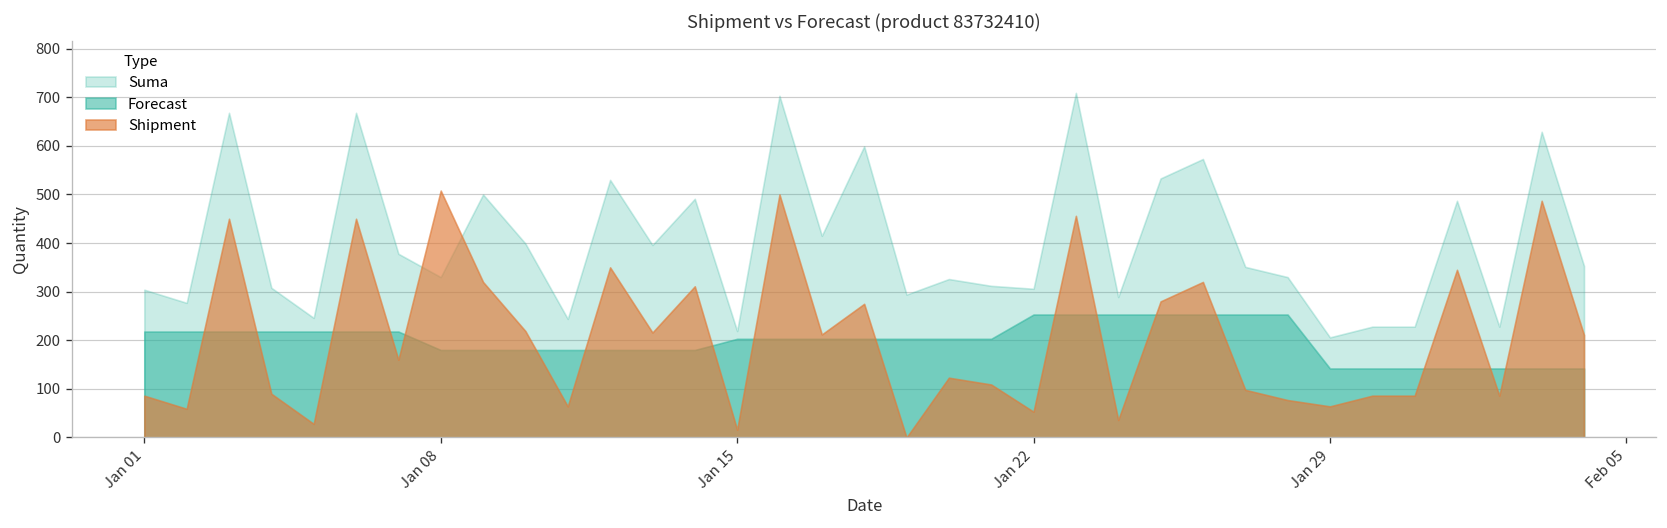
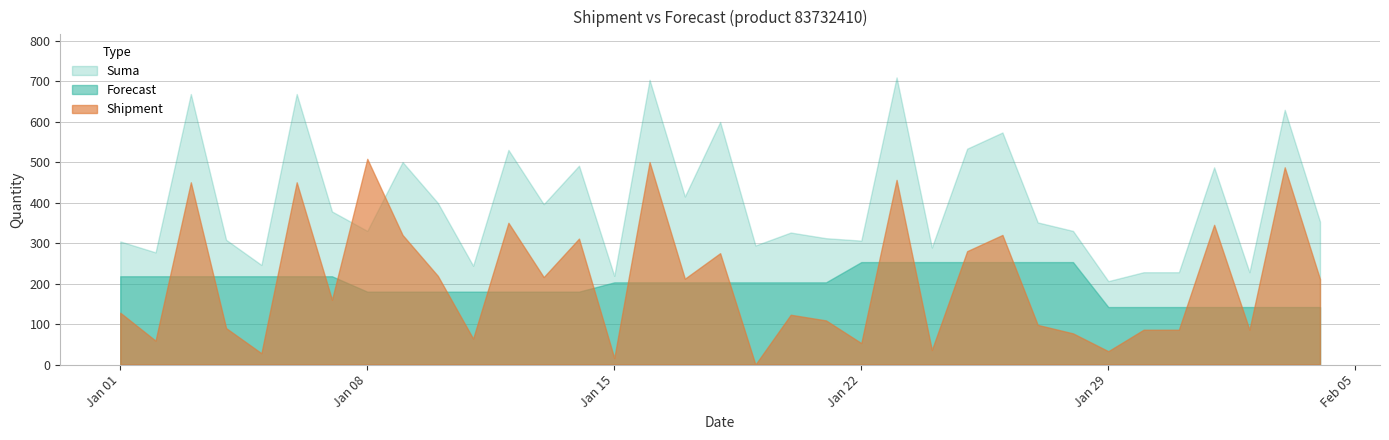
Shipment, Jan 01: 90 -> 130
Shipment, Jan 29: 60 -> 30
